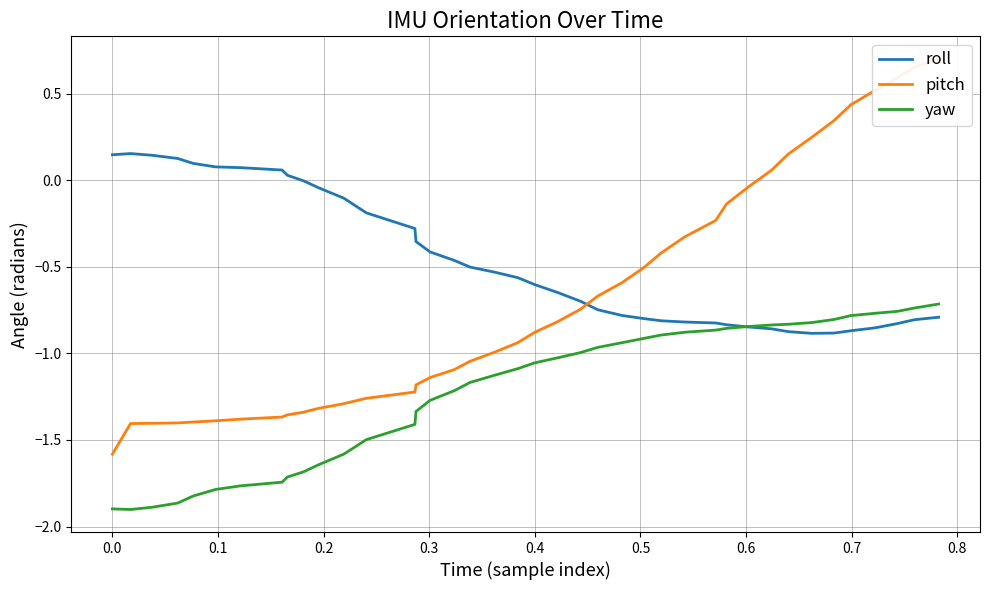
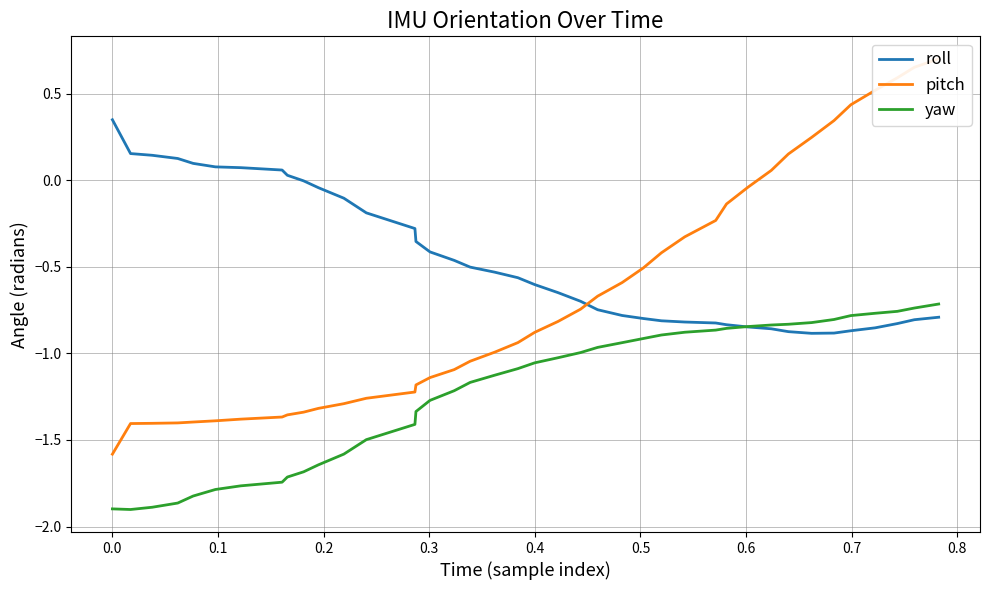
roll, 0.0: 0.15 -> 0.35
